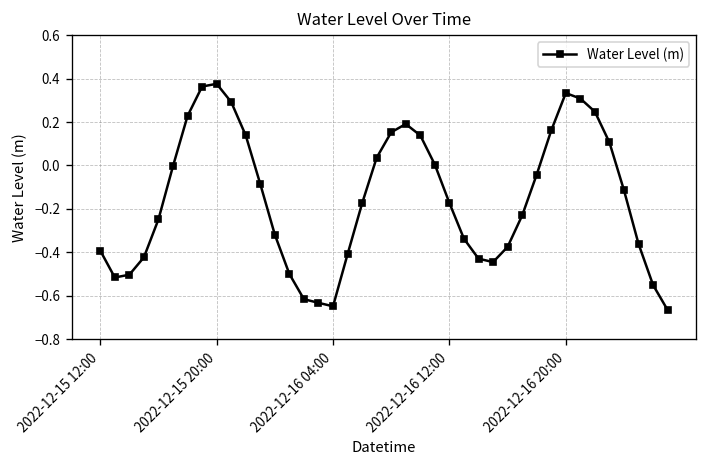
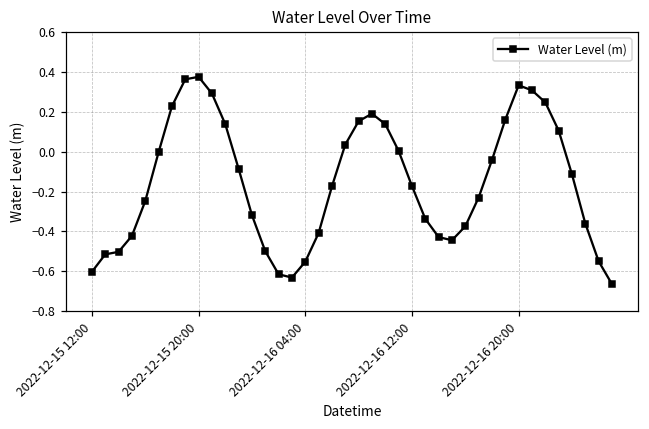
2022-12-15 12:00: -0.39 -> -0.60
2022-12-16 04:00: -0.65 -> -0.55
